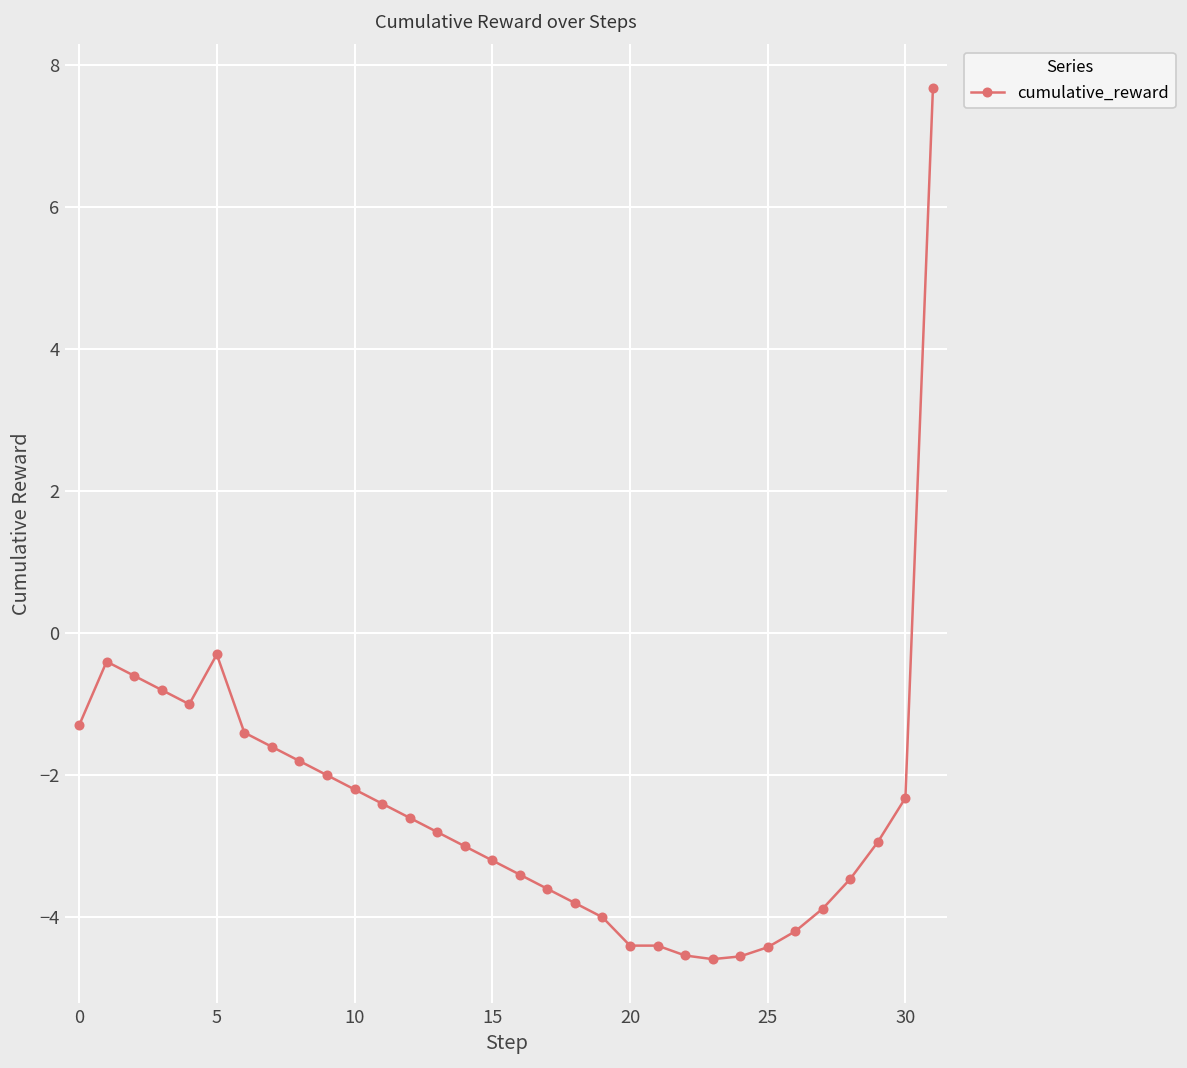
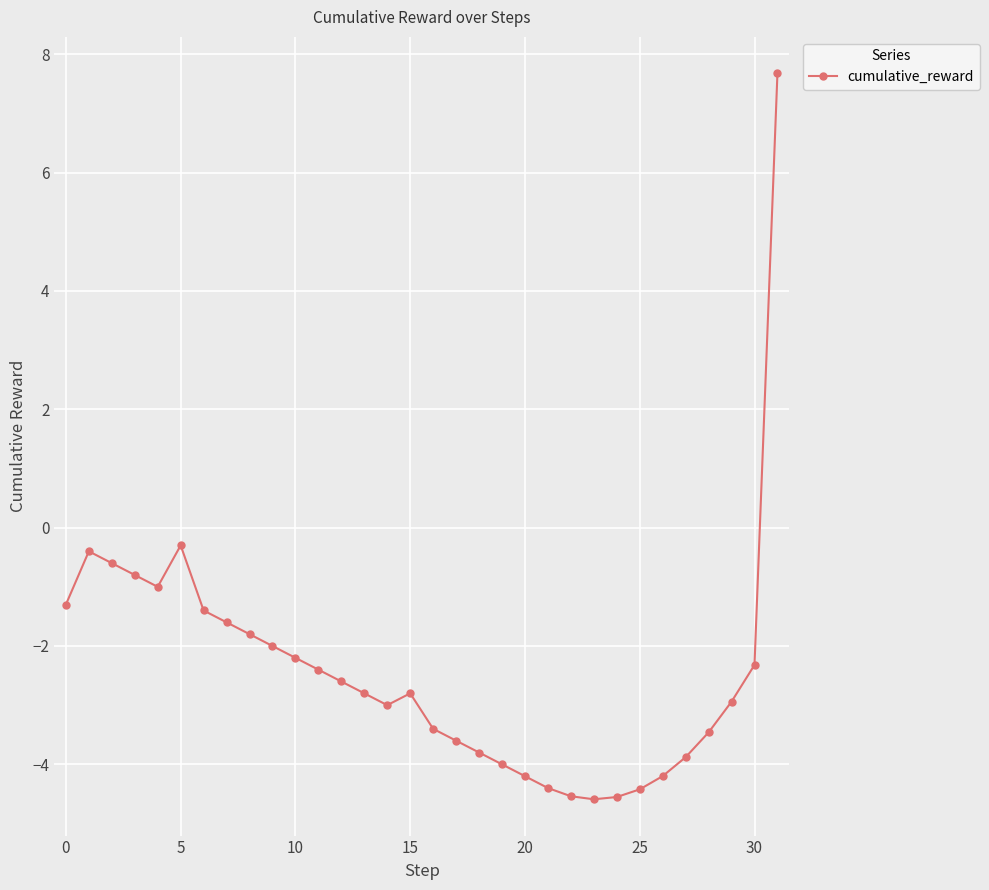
15: -3.2 -> -2.8
20: -4.4 -> -4.2
